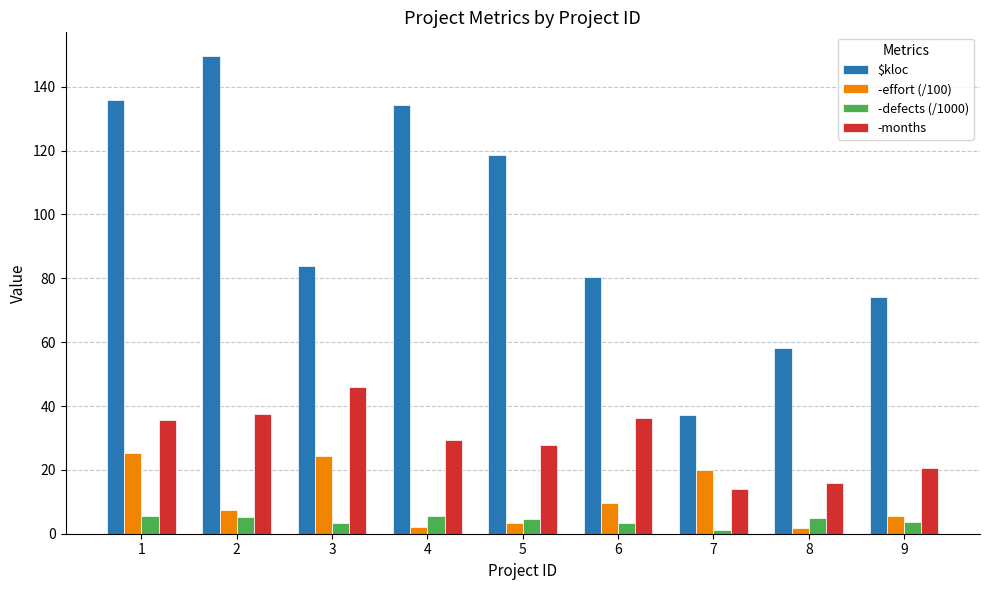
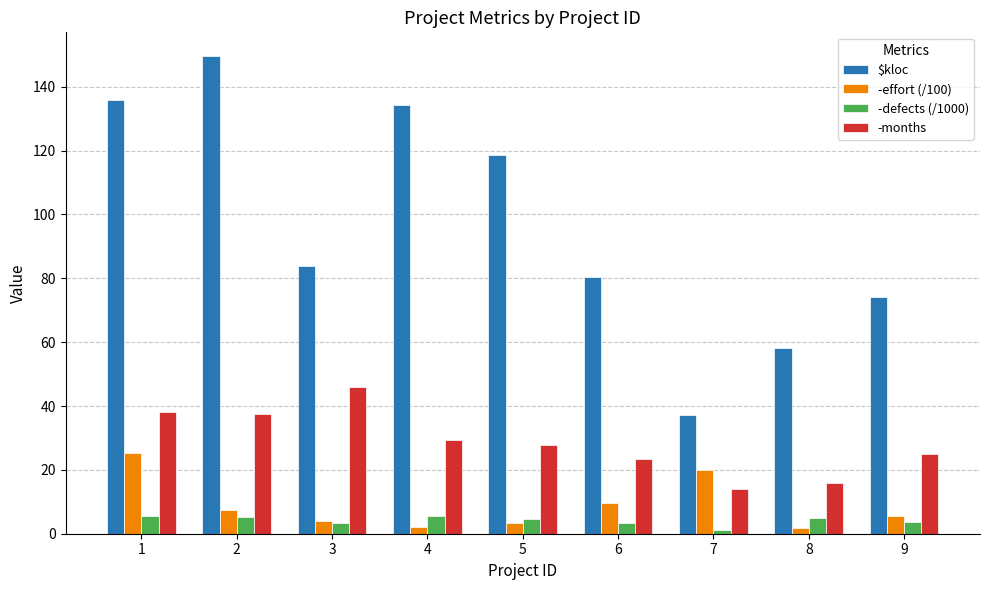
-months, 1: 36 -> 38
-effort (/100), 3: 24 -> 4
-months, 6: 36 -> 23
-months, 9: 21 -> 25
